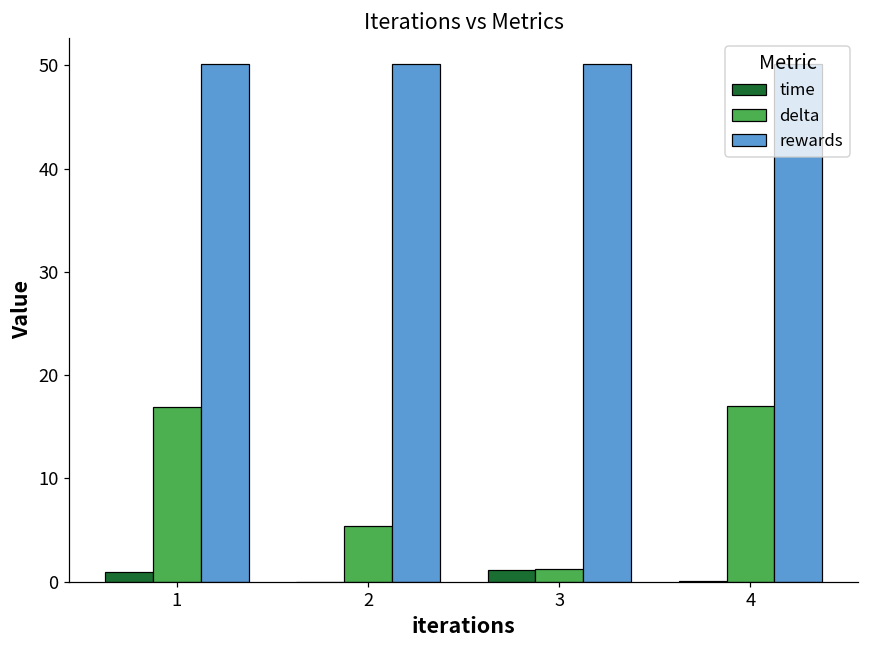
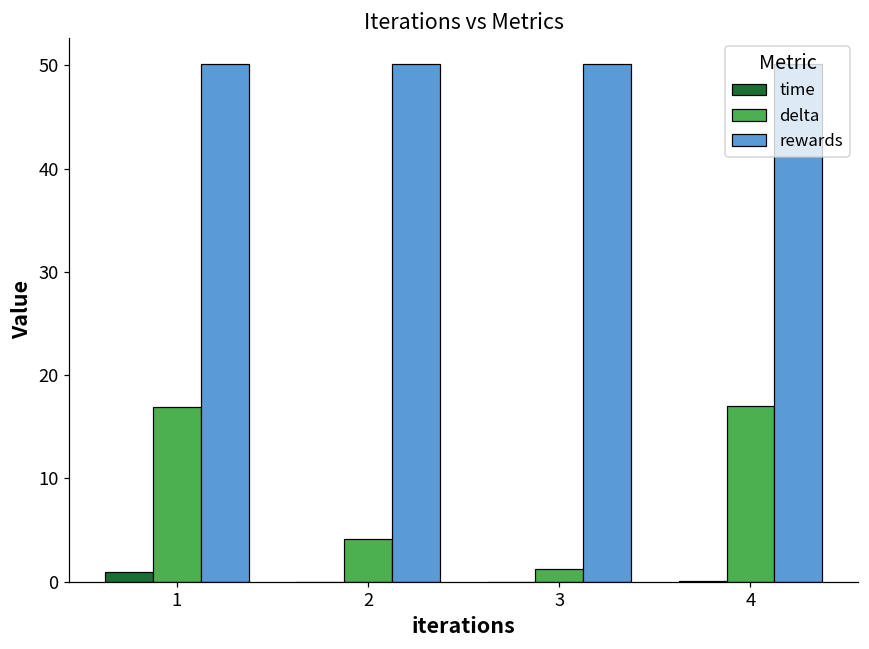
delta, 2: 5 -> 4
time, 3: 1 -> 0
